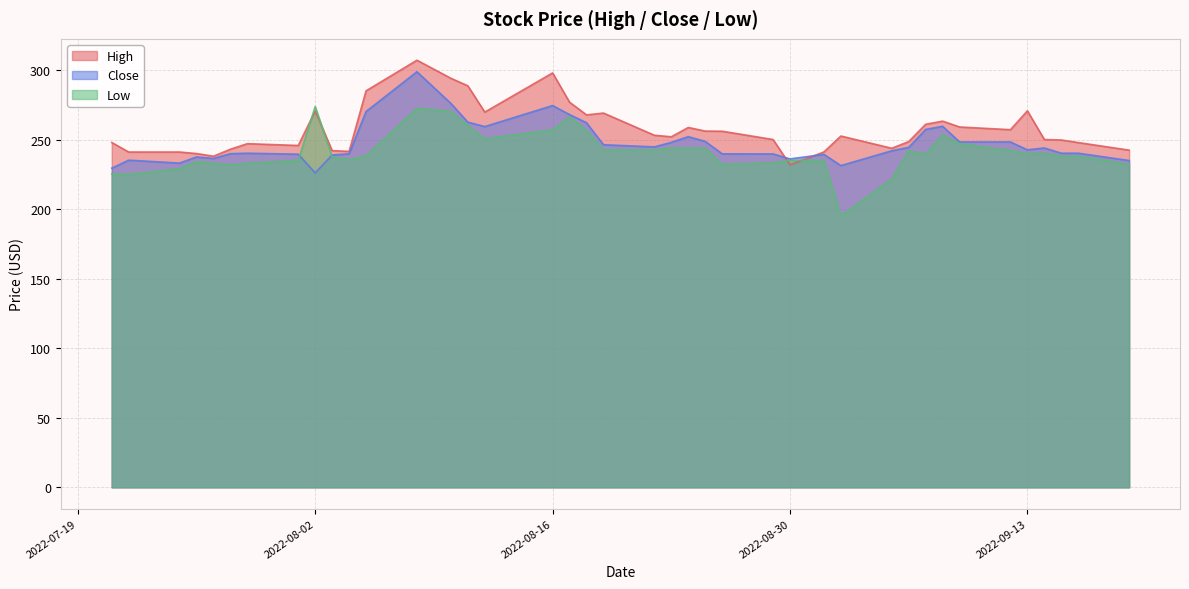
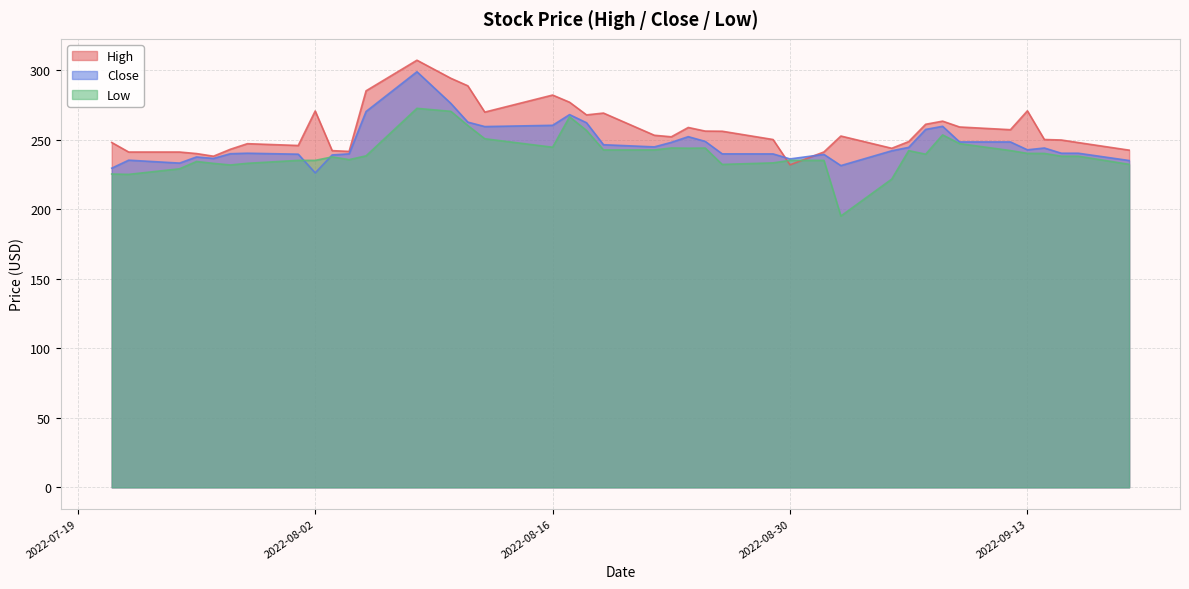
Low, 2022-08-02: 274 -> 235
High, 2022-08-16: 298 -> 282
Close, 2022-08-16: 274 -> 260
Low, 2022-08-16: 257 -> 244
